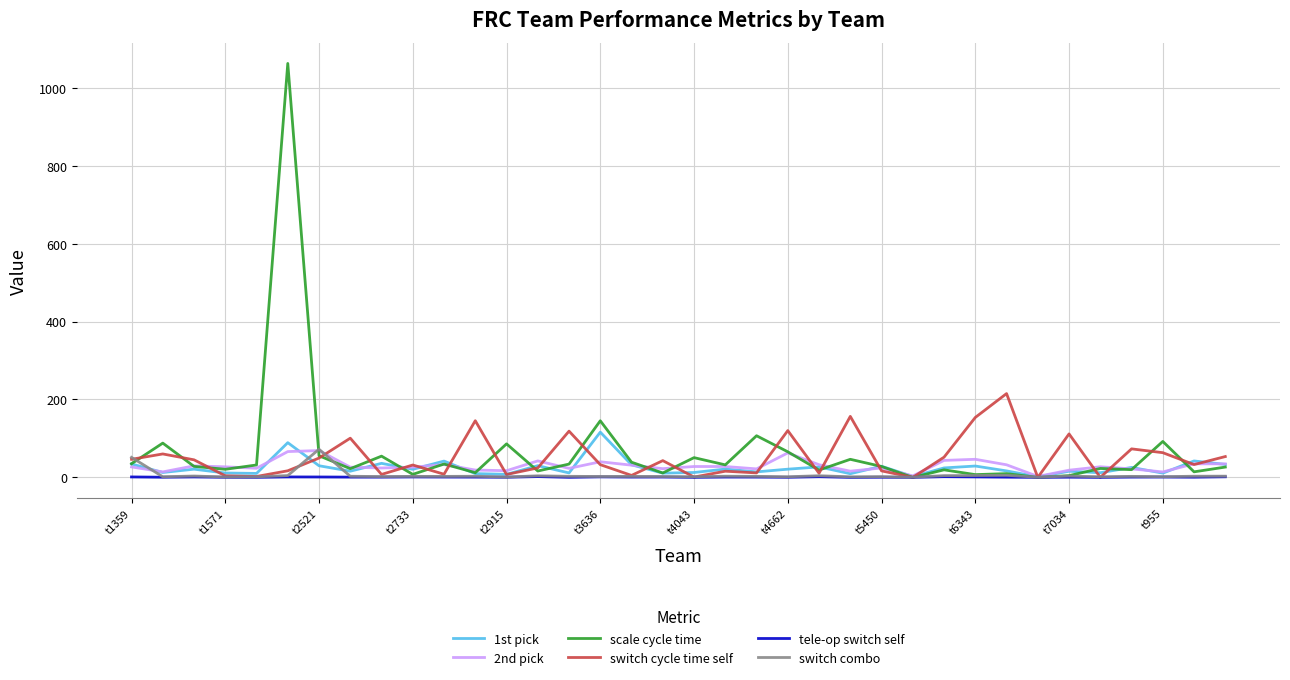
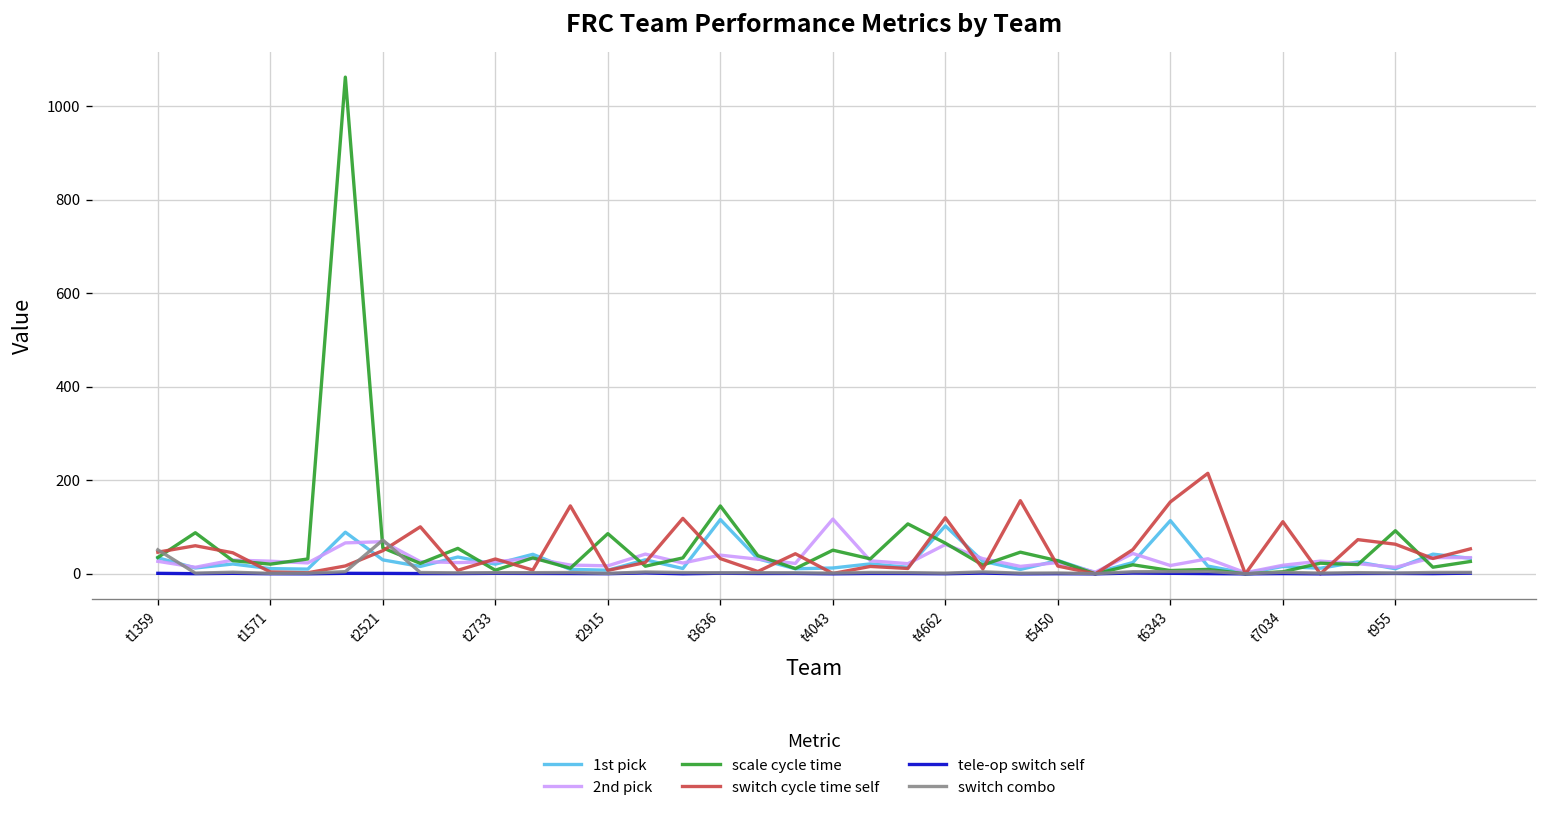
2nd pick, t4043: 30 -> 120
1st pick, t4662: 20 -> 100
1st pick, t6343: 30 -> 110
2nd pick, t6343: 50 -> 20
